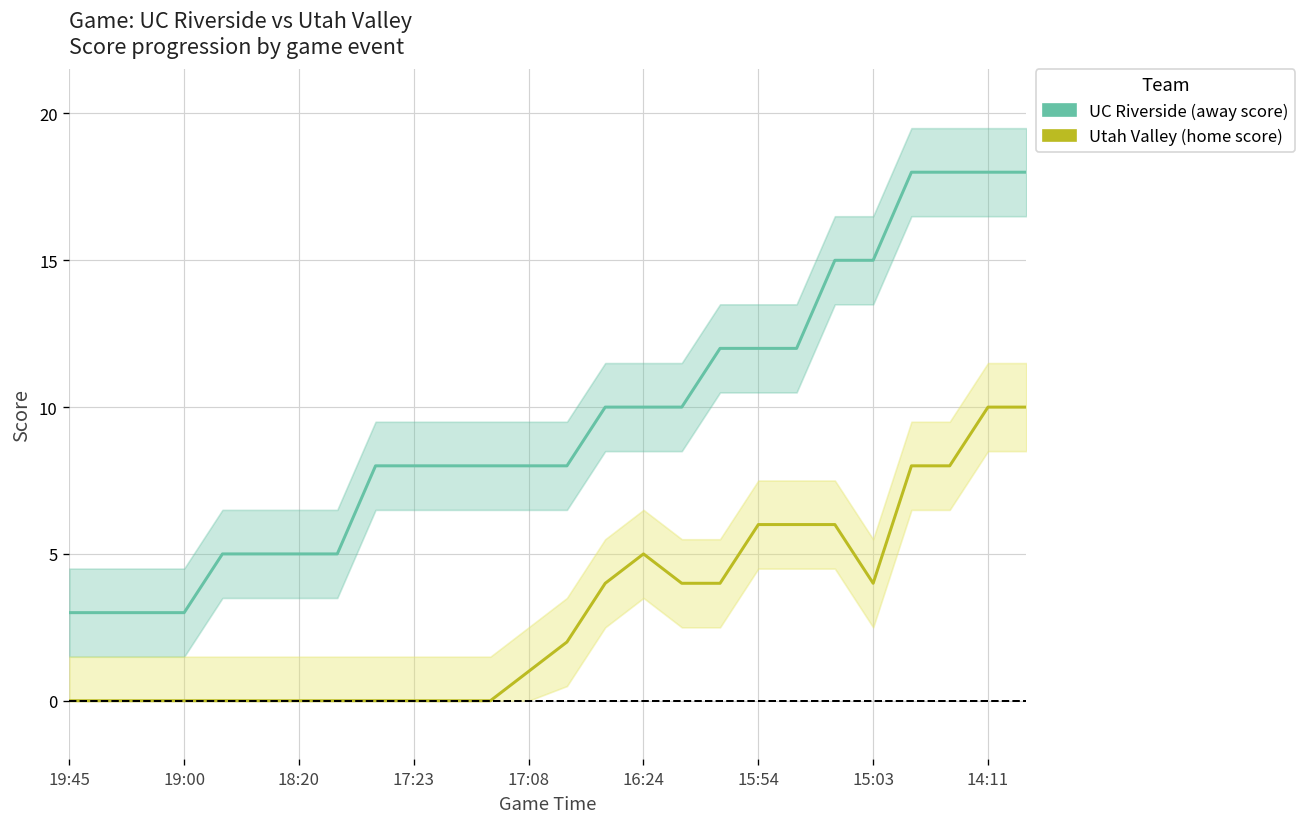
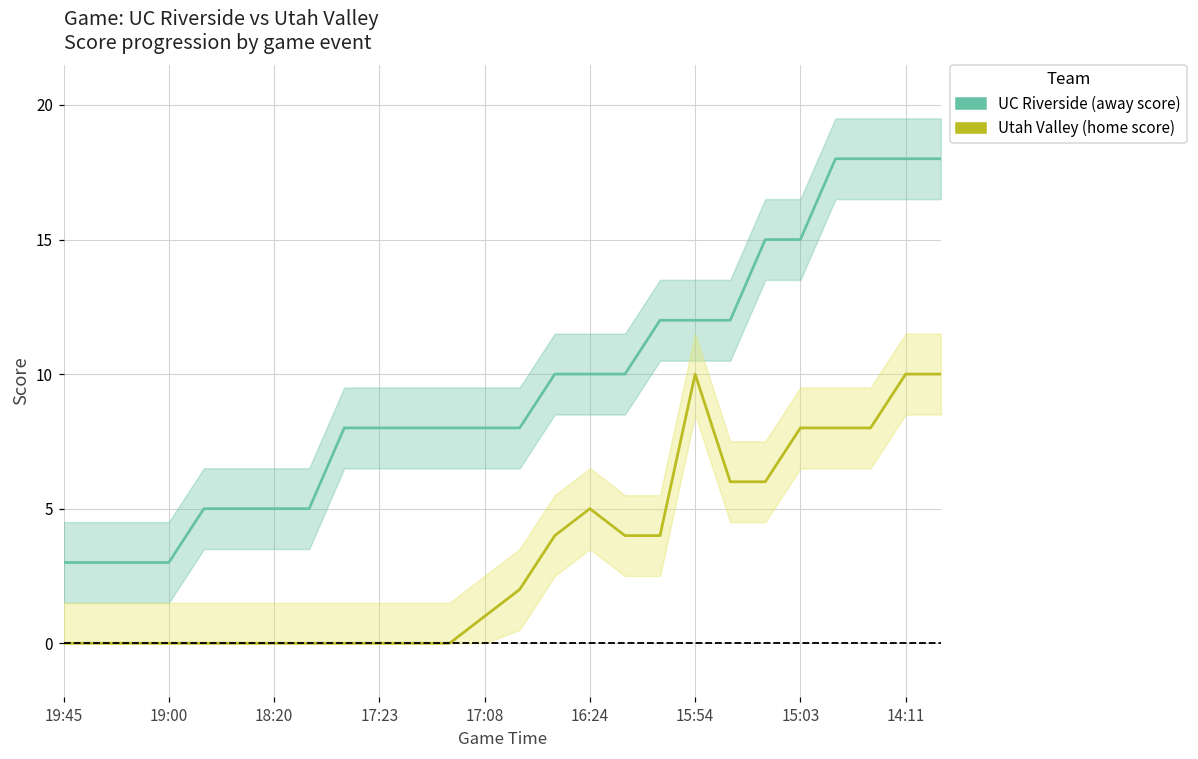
Utah Valley (home score), 15:54: 6 -> 10
Utah Valley (home score), 15:03: 4 -> 8
